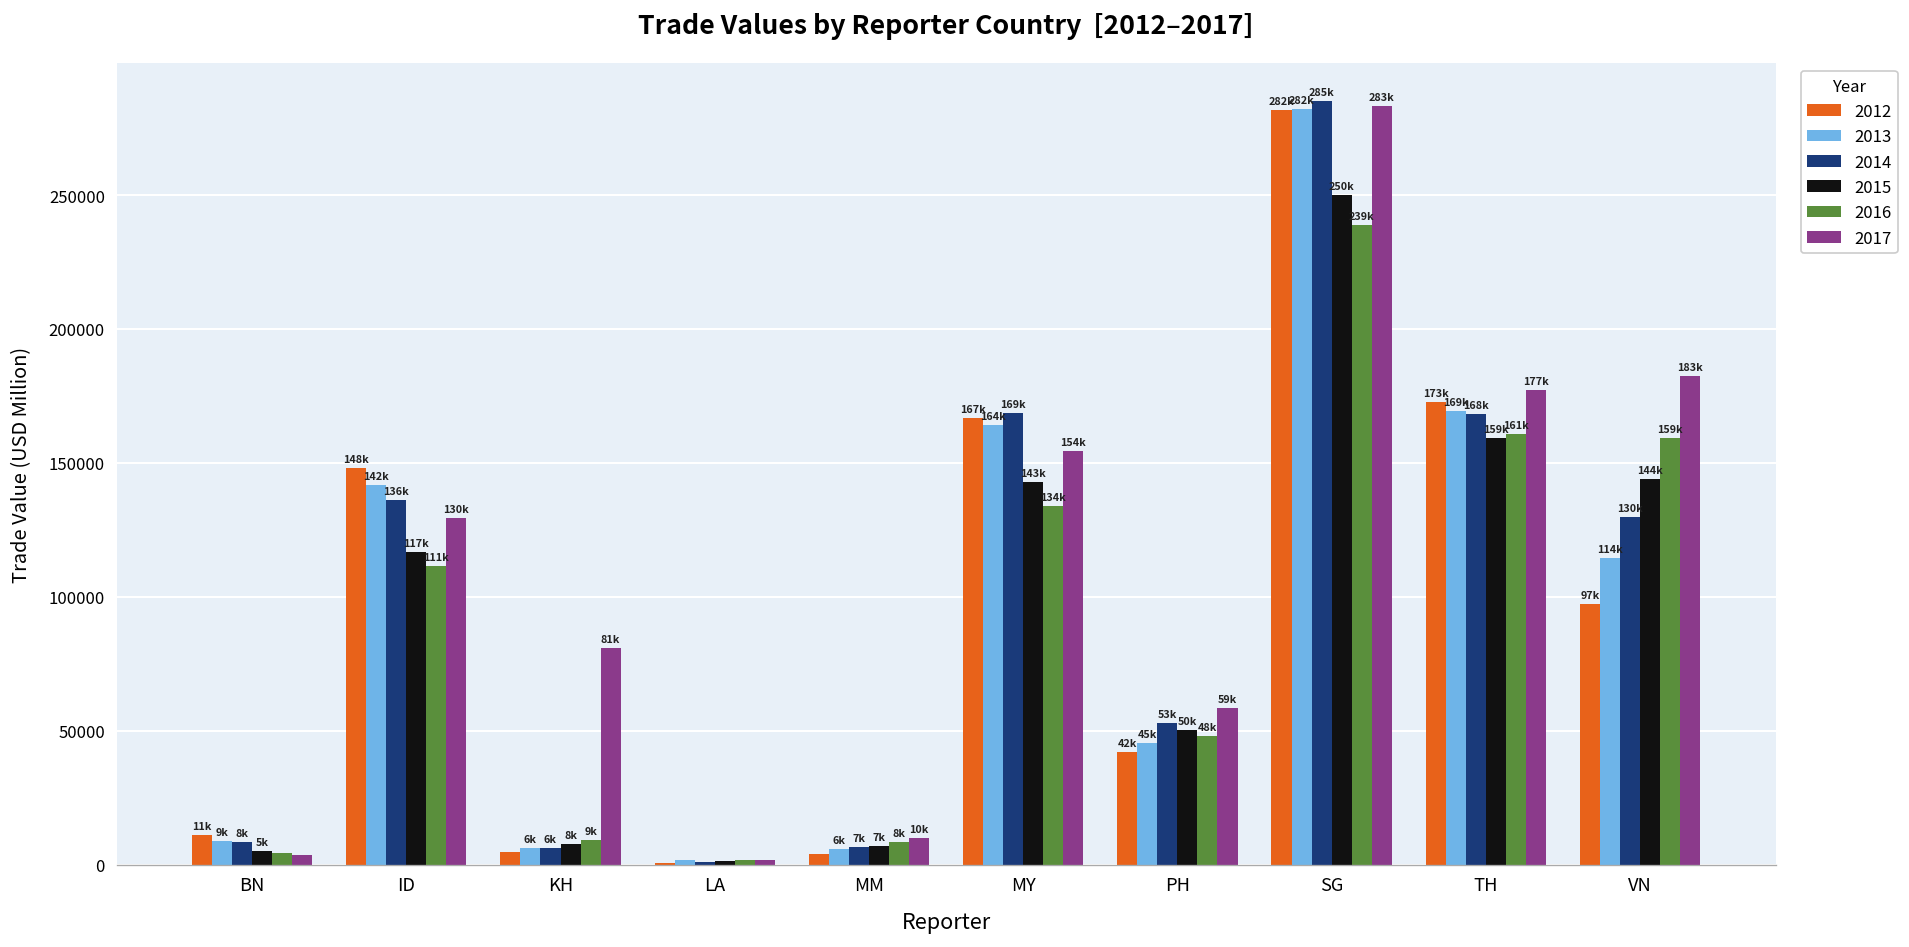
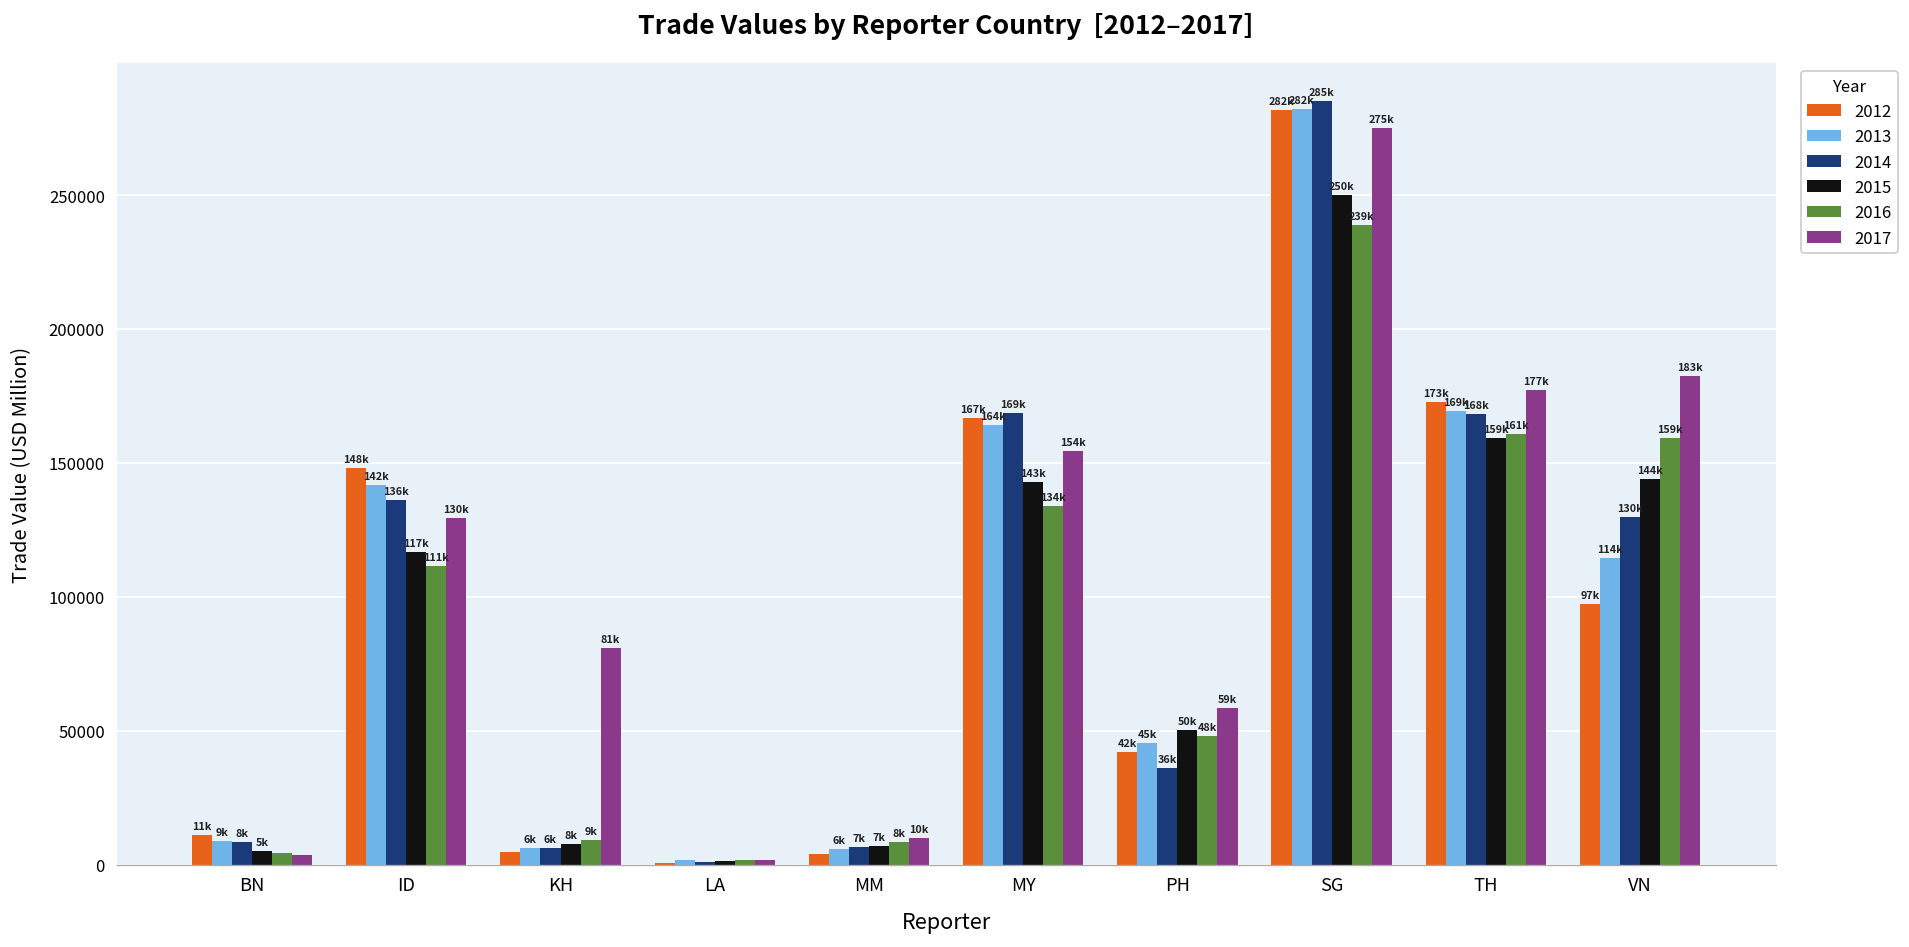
2014, PH: 53k -> 36k
2017, SG: 283k -> 275k
